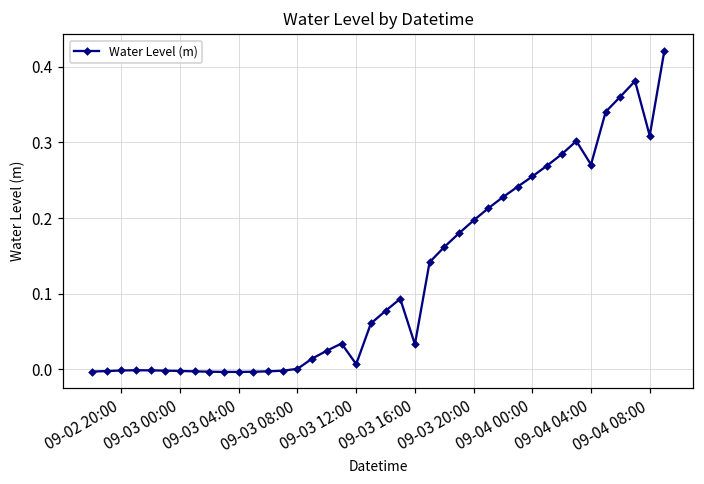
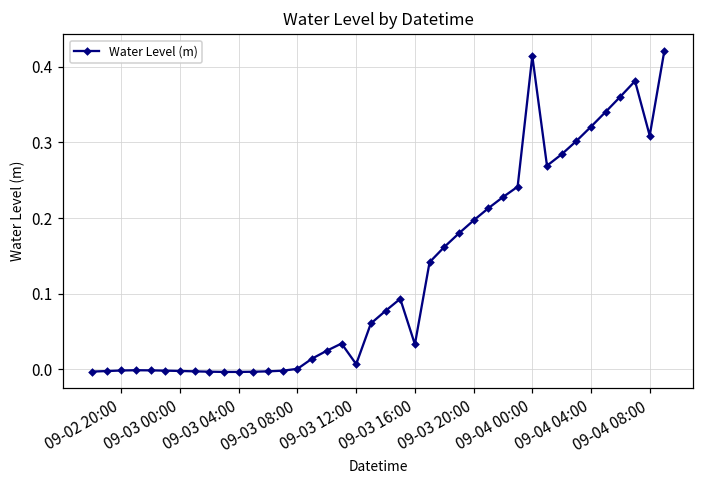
09-04 00:00: 0.25 -> 0.41
09-04 04:00: 0.27 -> 0.32
